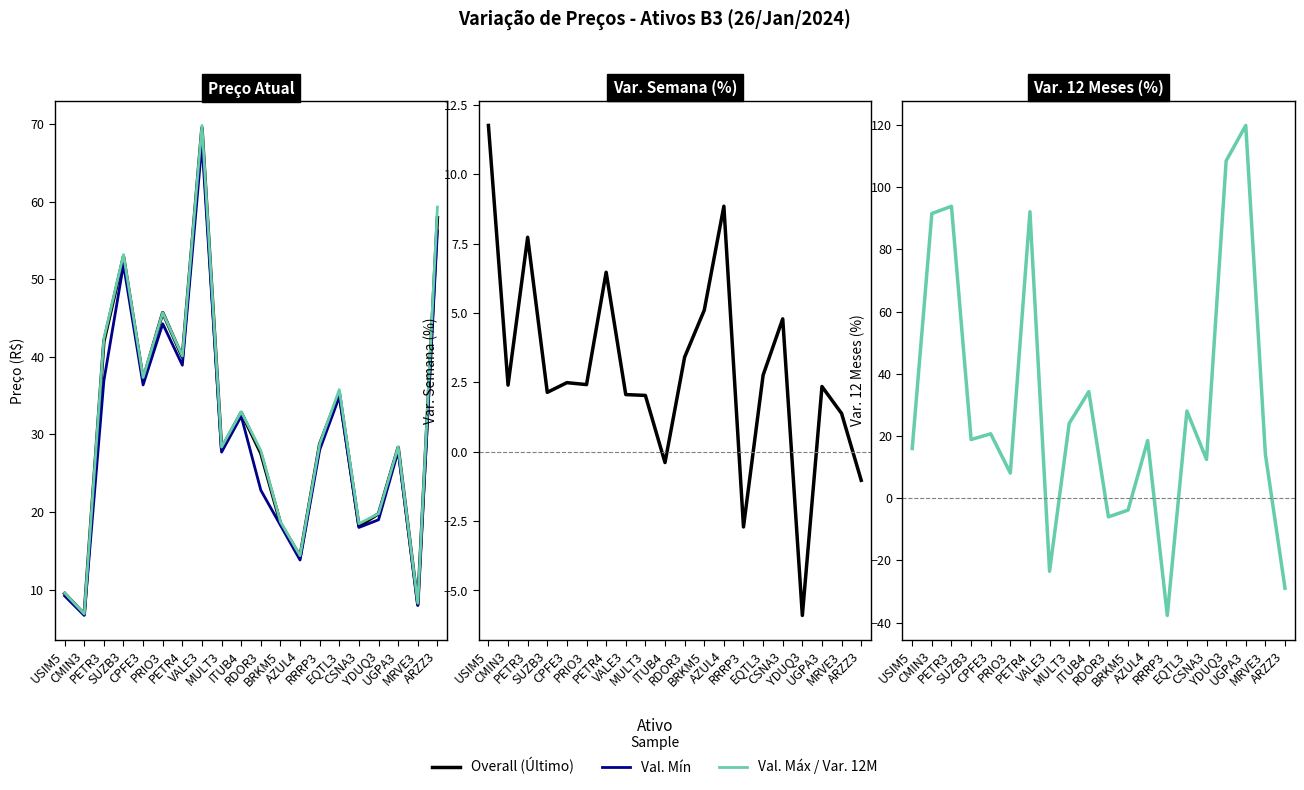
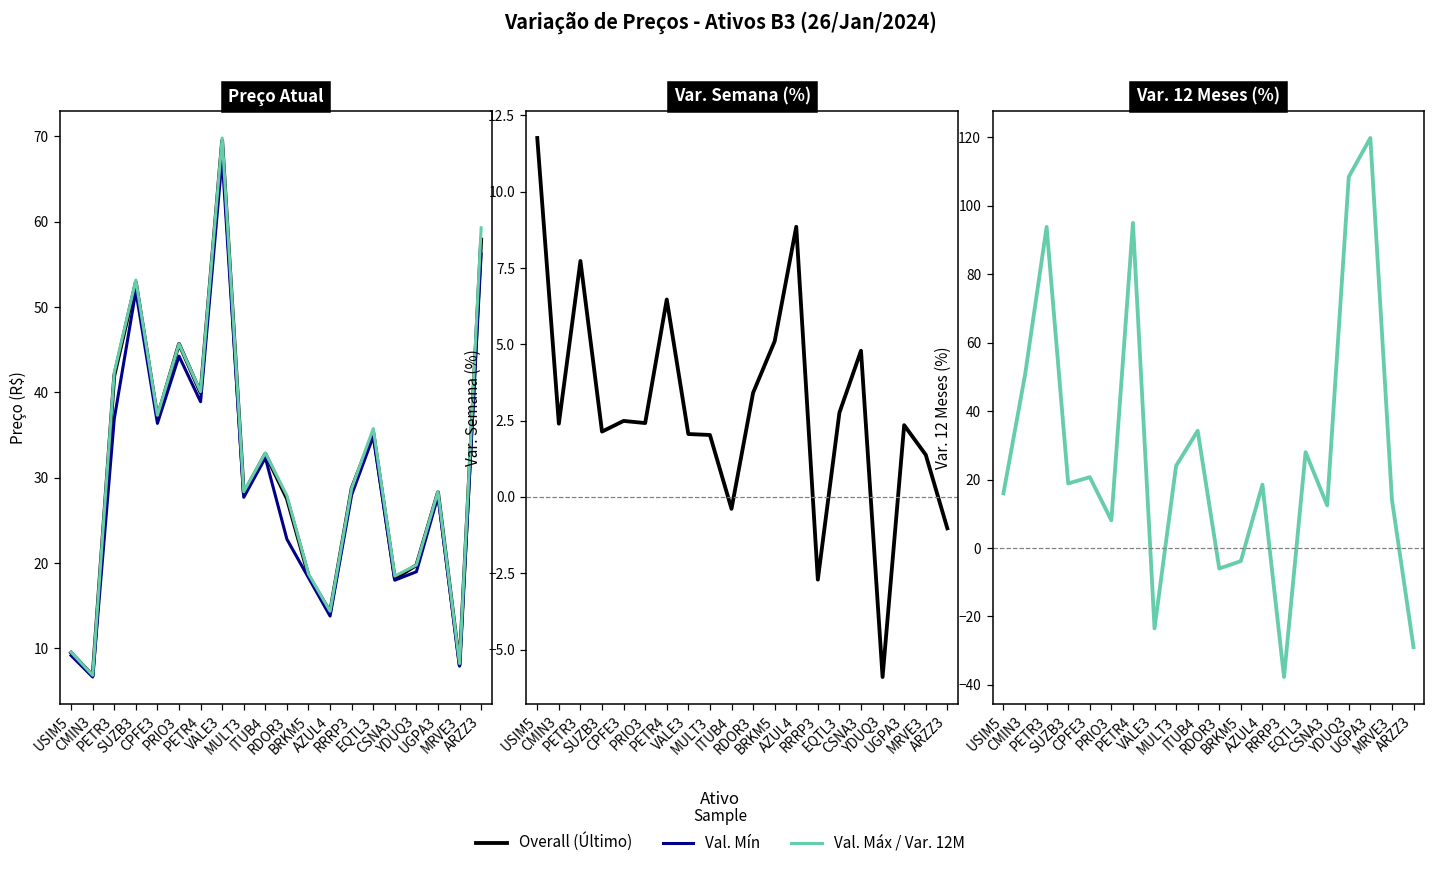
Var. 12 Meses (%), CMIN3: 92 -> 51
Var. 12 Meses (%), PETR4: 92 -> 95
